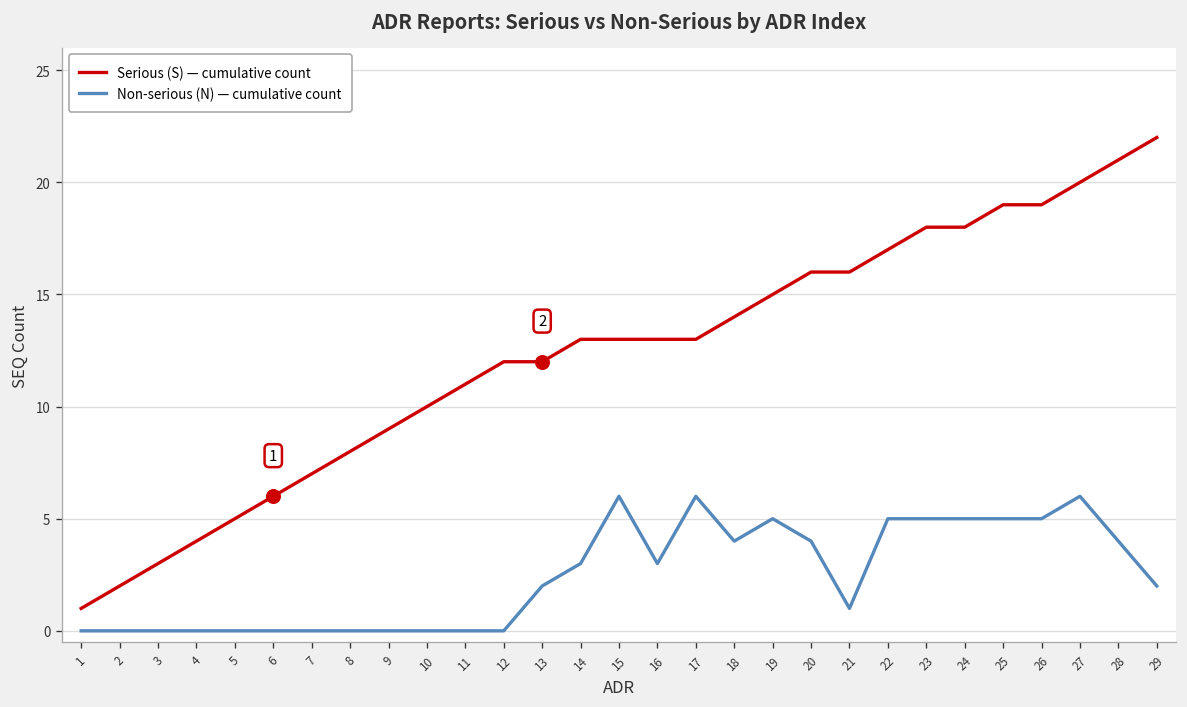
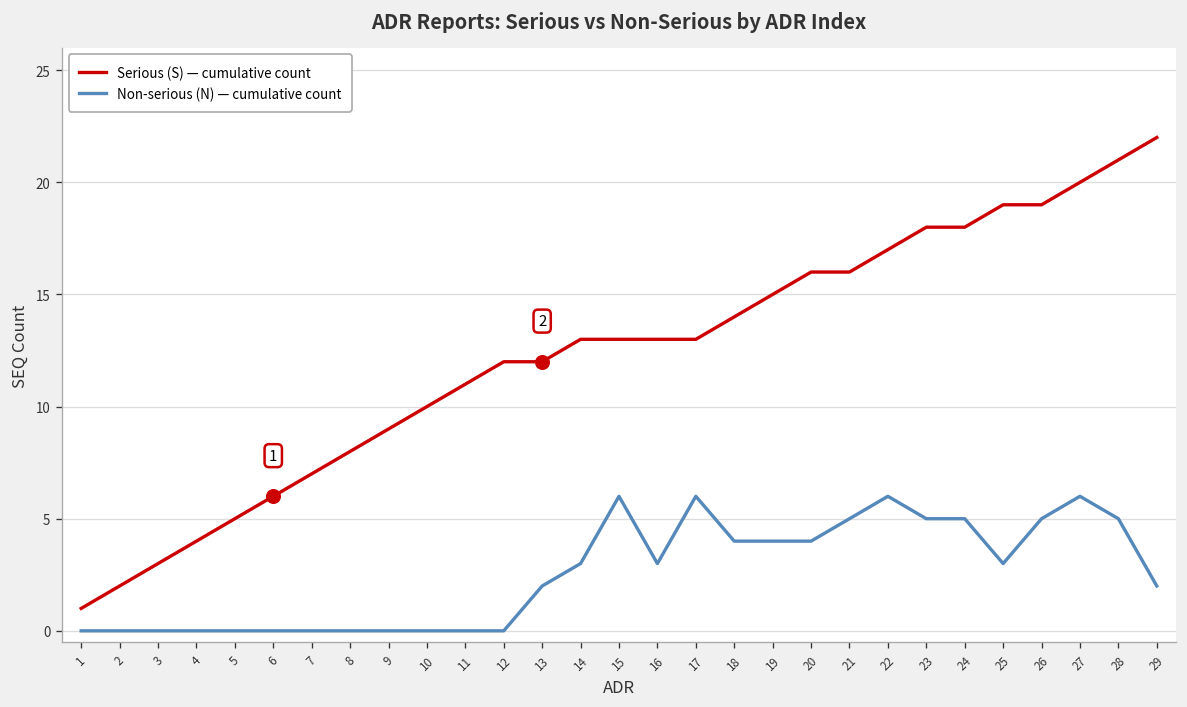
Non-serious (N) — cumulative count, 19: 5 -> 4
Non-serious (N) — cumulative count, 21: 1 -> 5
Non-serious (N) — cumulative count, 22: 5 -> 6
Non-serious (N) — cumulative count, 25: 5 -> 3
Non-serious (N) — cumulative count, 28: 4 -> 5
